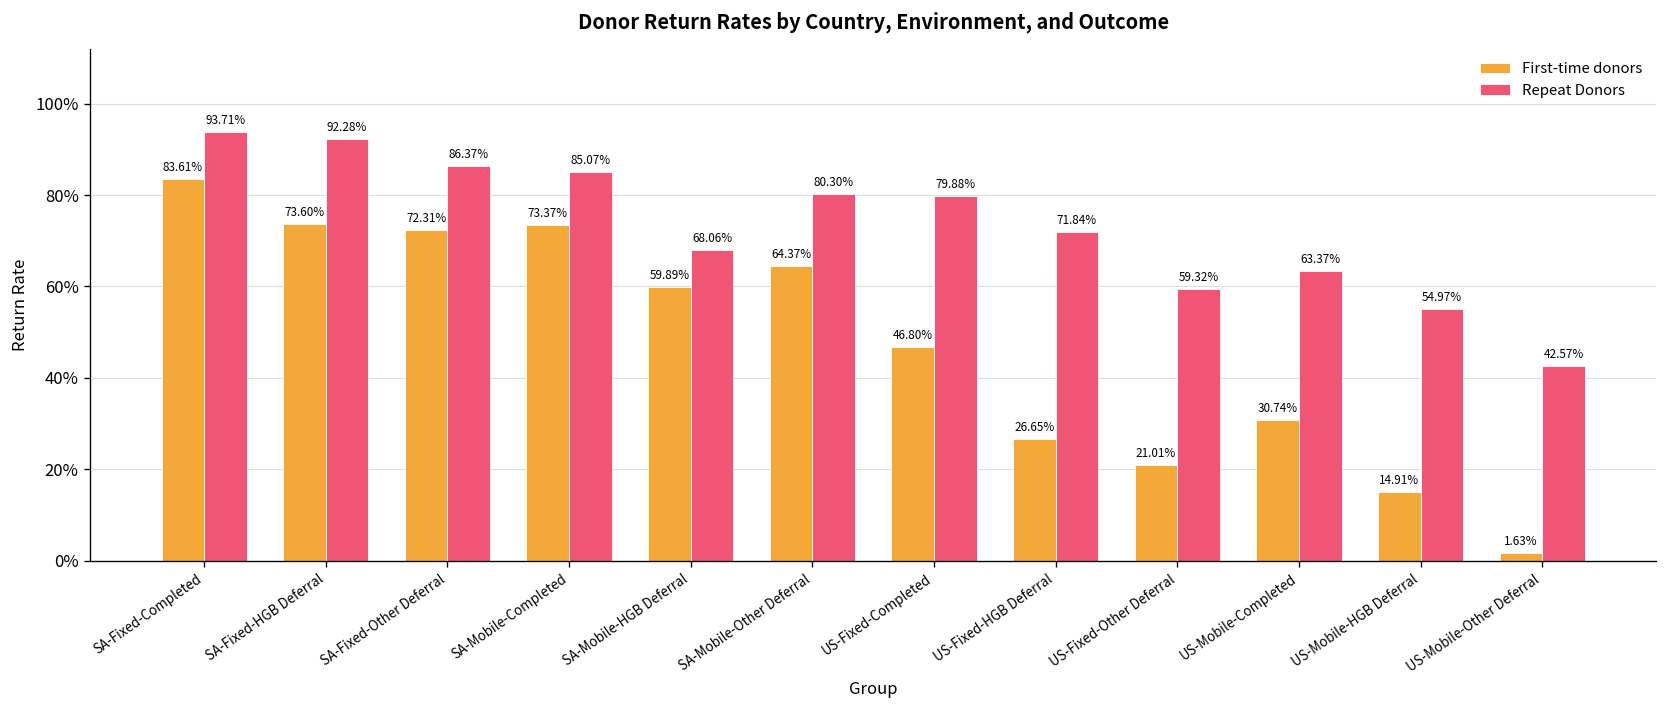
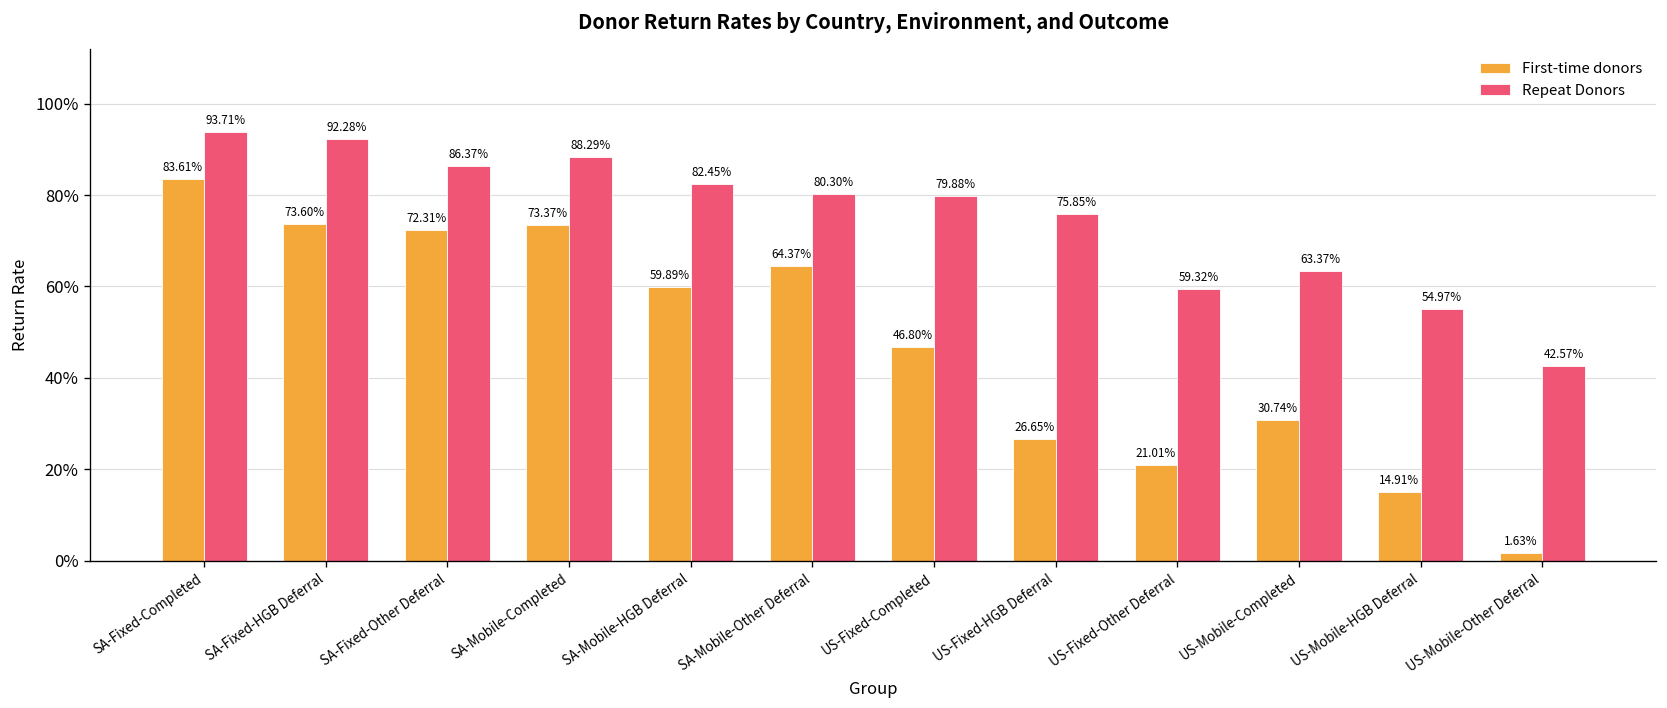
Repeat Donors, SA-Mobile-Completed: 85.07% -> 88.29%
Repeat Donors, SA-Mobile-HGB Deferral: 68.06% -> 82.45%
Repeat Donors, US-Fixed-HGB Deferral: 71.84% -> 75.85%
